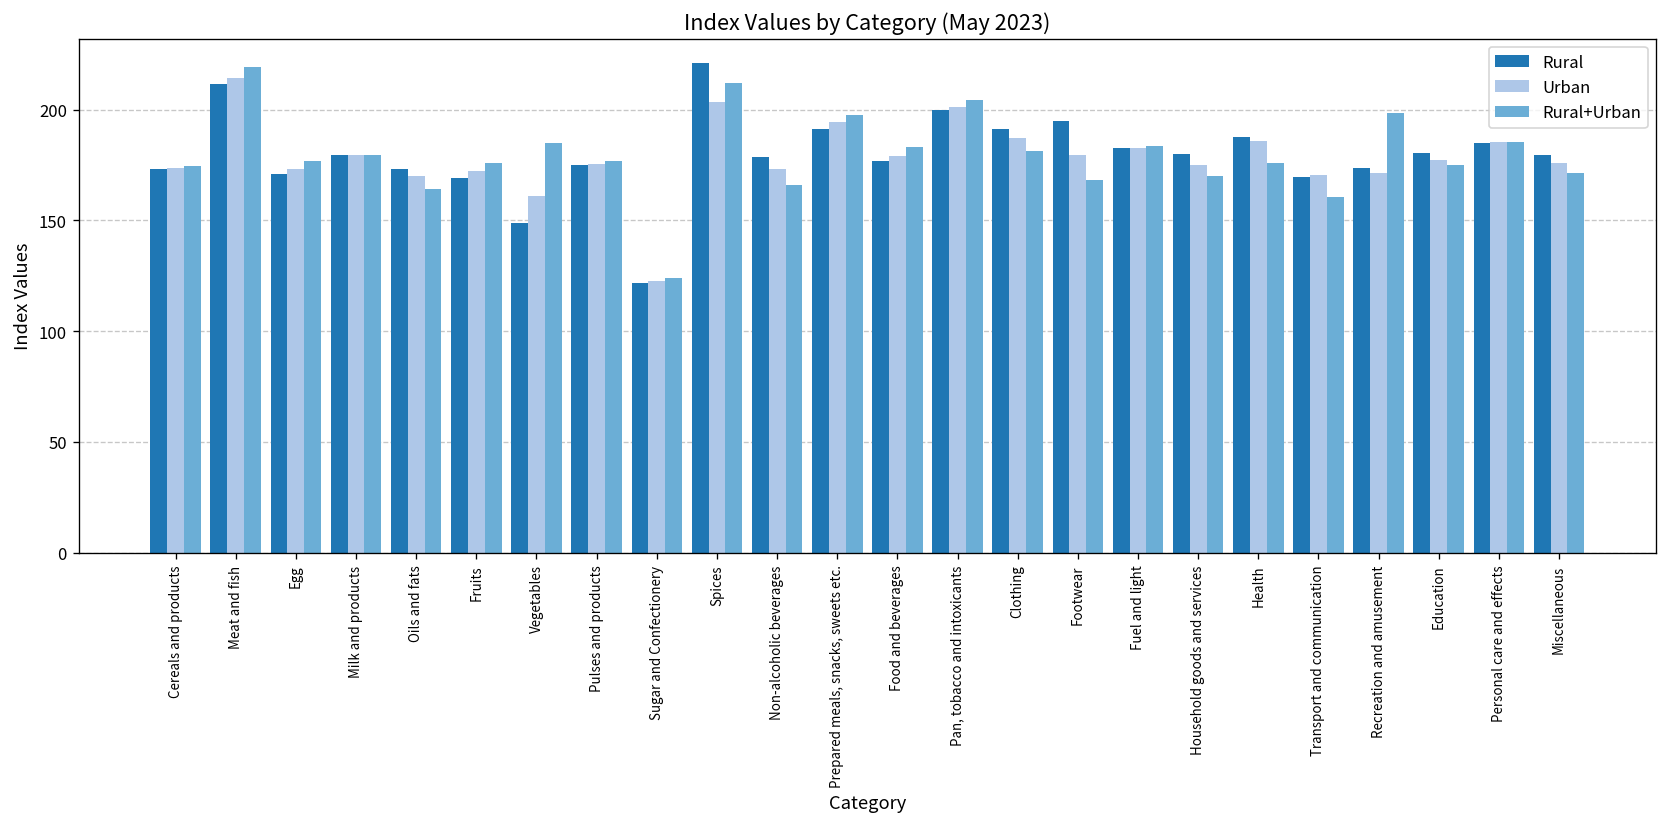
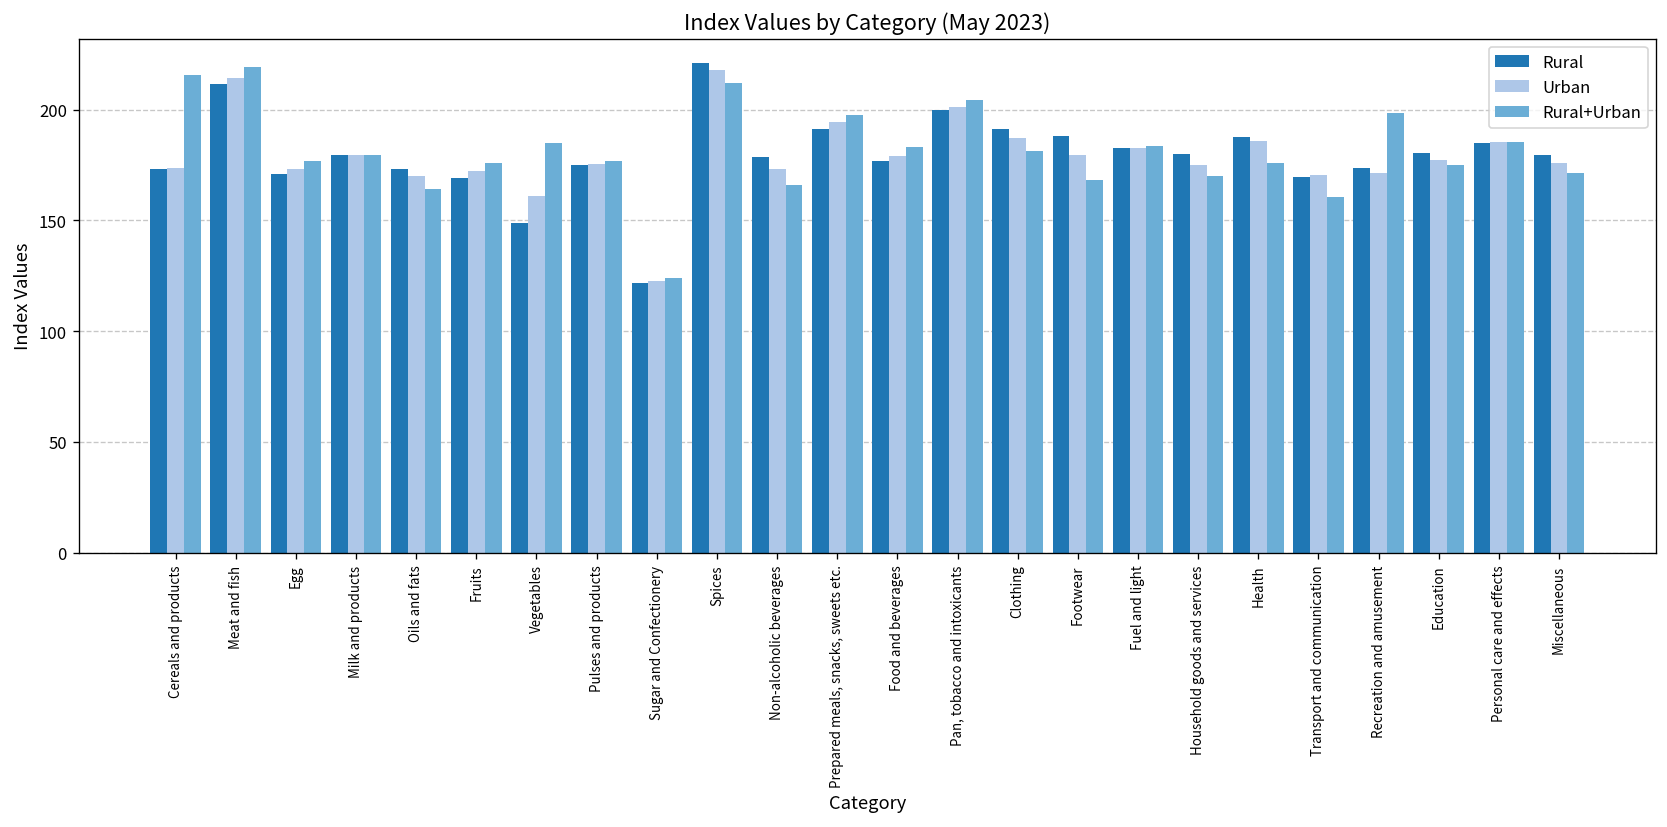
Rural+Urban, Cereals and products: 175 -> 216
Urban, Spices: 203 -> 218
Rural, Footwear: 195 -> 188
